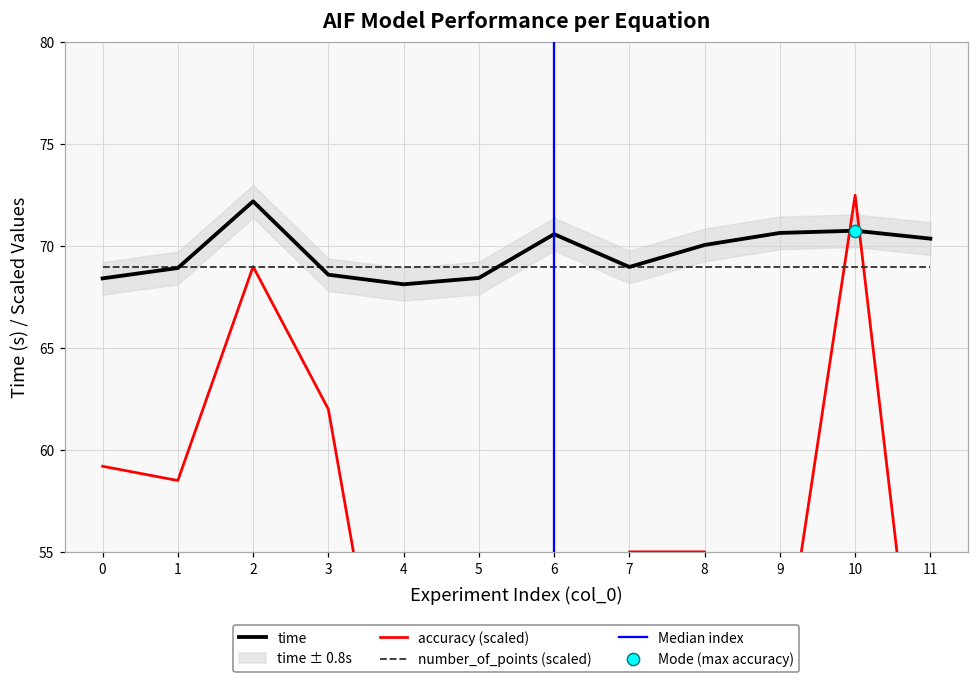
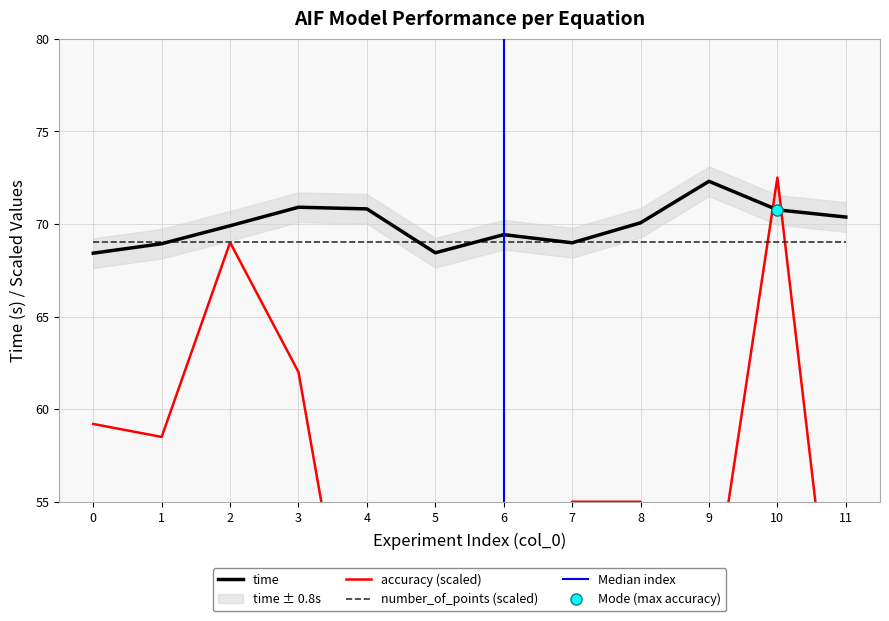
time, 2: 72.2 -> 69.9
time, 3: 68.6 -> 70.9
time, 4: 68.1 -> 70.8
time, 6: 70.6 -> 69.4
time, 9: 70.7 -> 72.3
